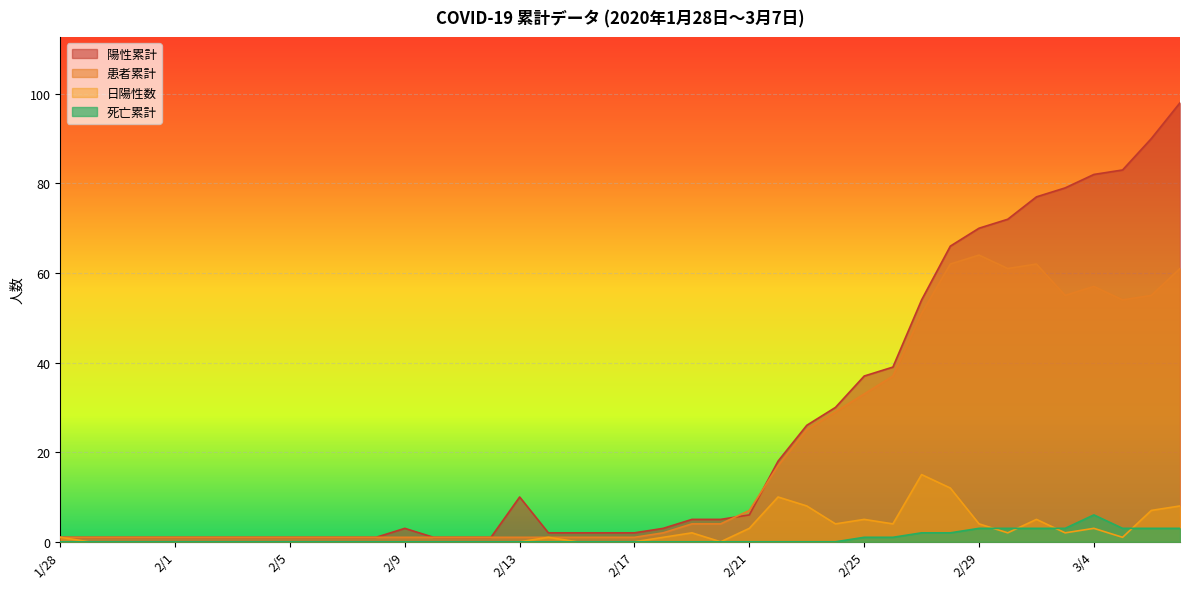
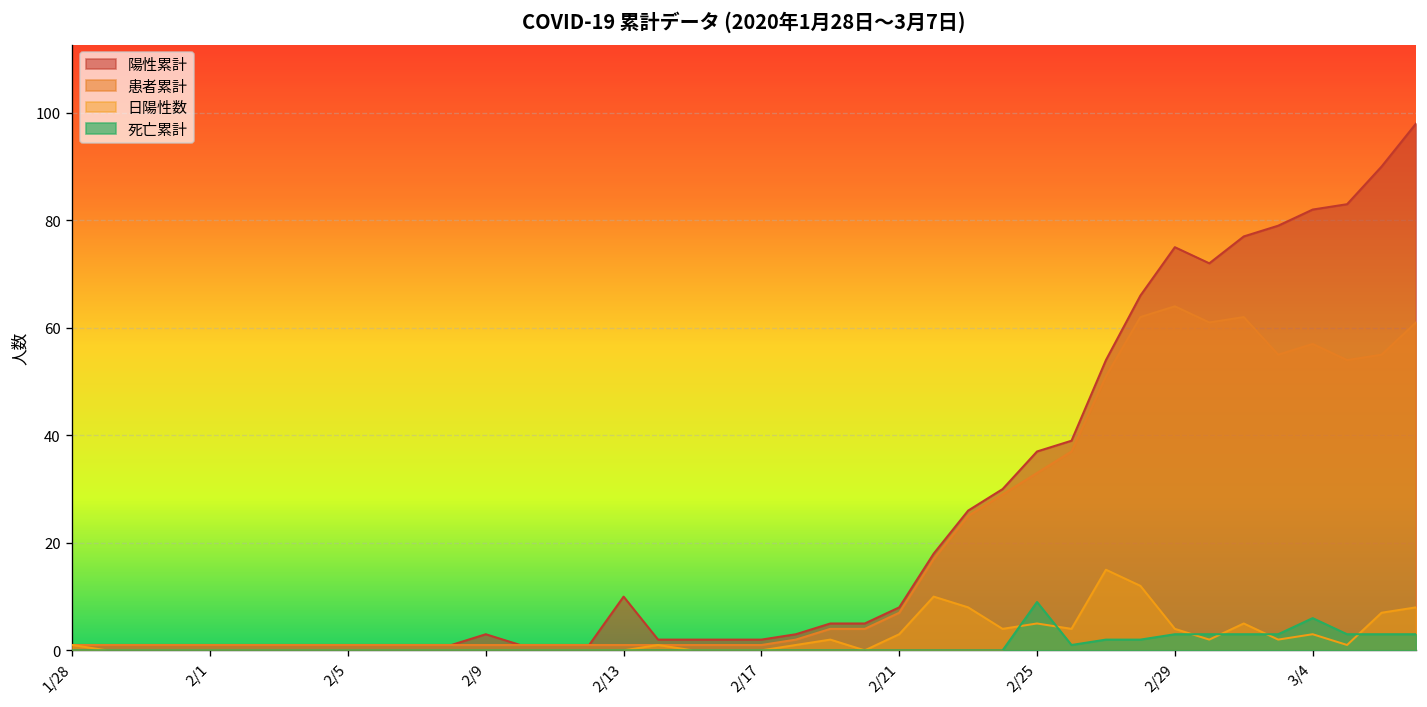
陽性累計, 2/21: 6 -> 8
死亡累計, 2/25: 1 -> 9
陽性累計, 2/29: 70 -> 75
